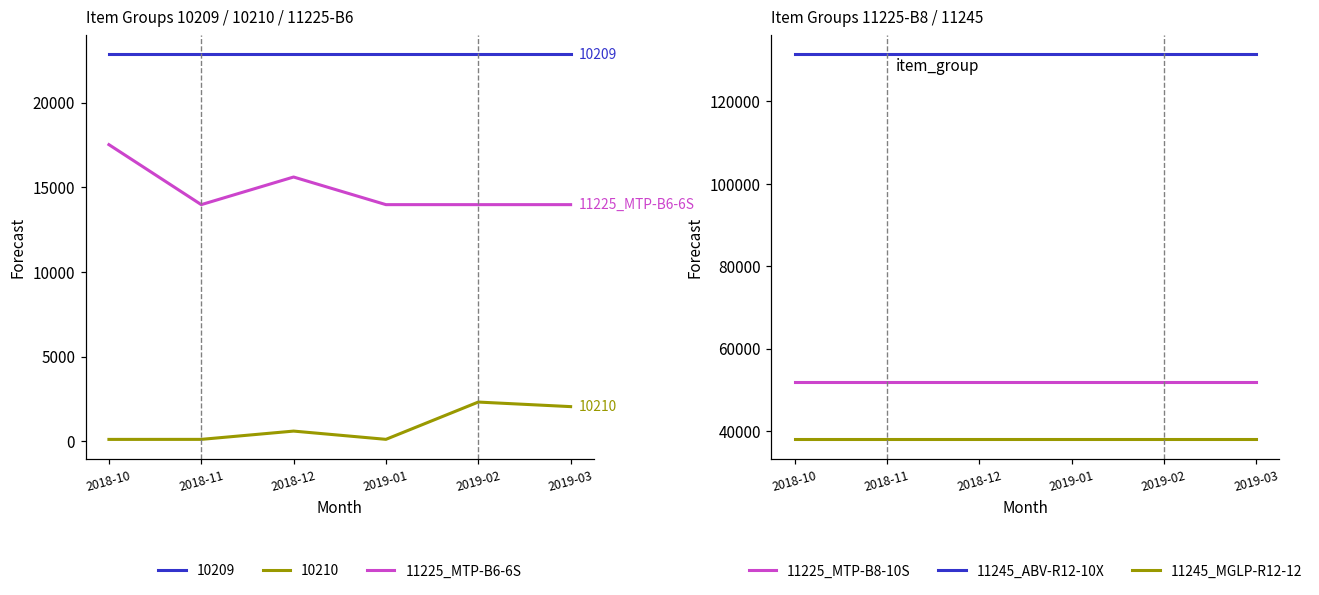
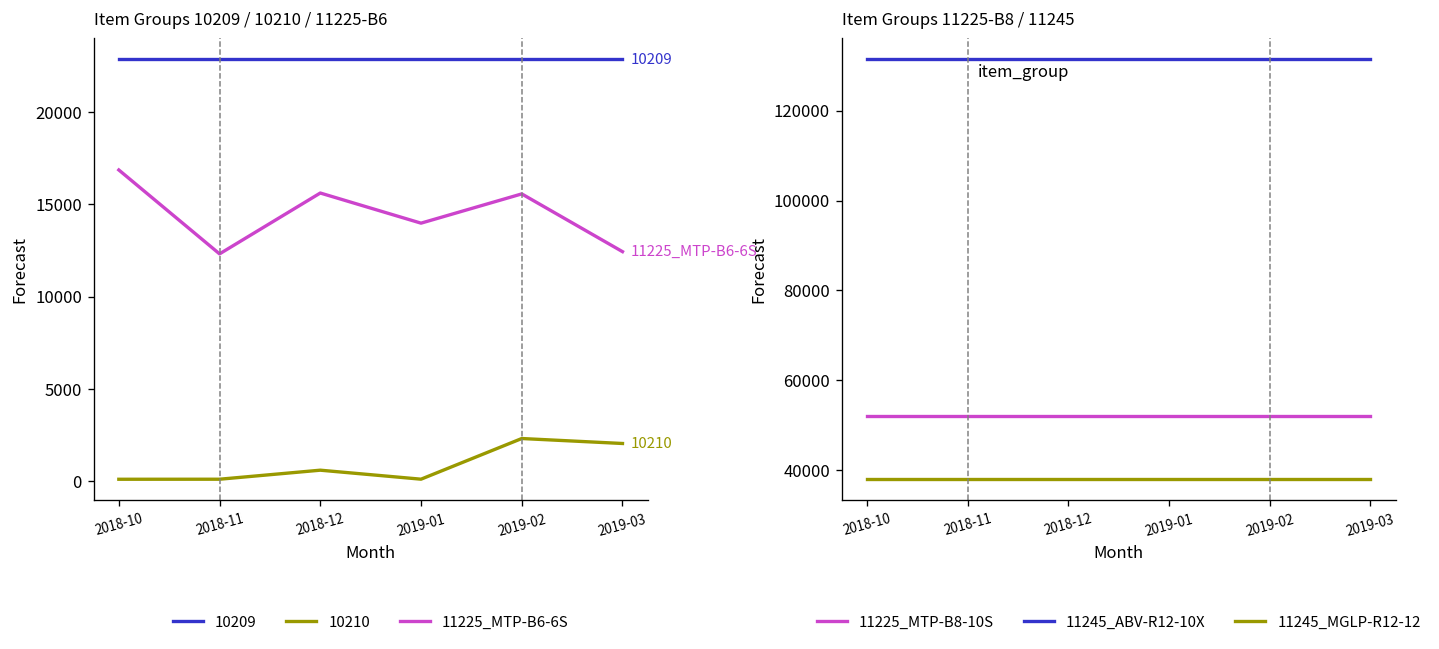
Item Groups 10209 / 10210 / 11225-B6, 11225_MTP-B6-6S, 2018-10: 17500 -> 16900
Item Groups 10209 / 10210 / 11225-B6, 11225_MTP-B6-6S, 2018-11: 14000 -> 12300
Item Groups 10209 / 10210 / 11225-B6, 11225_MTP-B6-6S, 2019-02: 14000 -> 15600
Item Groups 10209 / 10210 / 11225-B6, 11225_MTP-B6-6S, 2019-03: 14000 -> 12400
